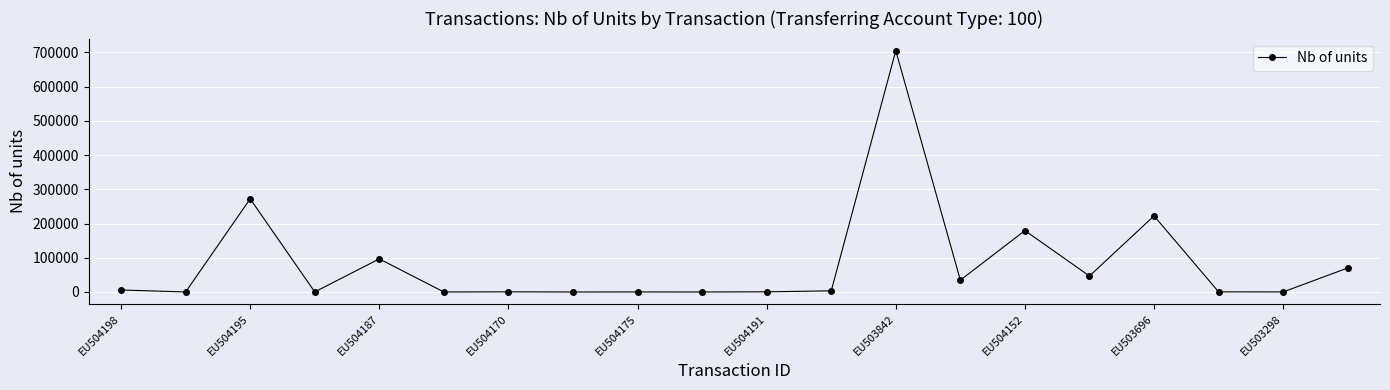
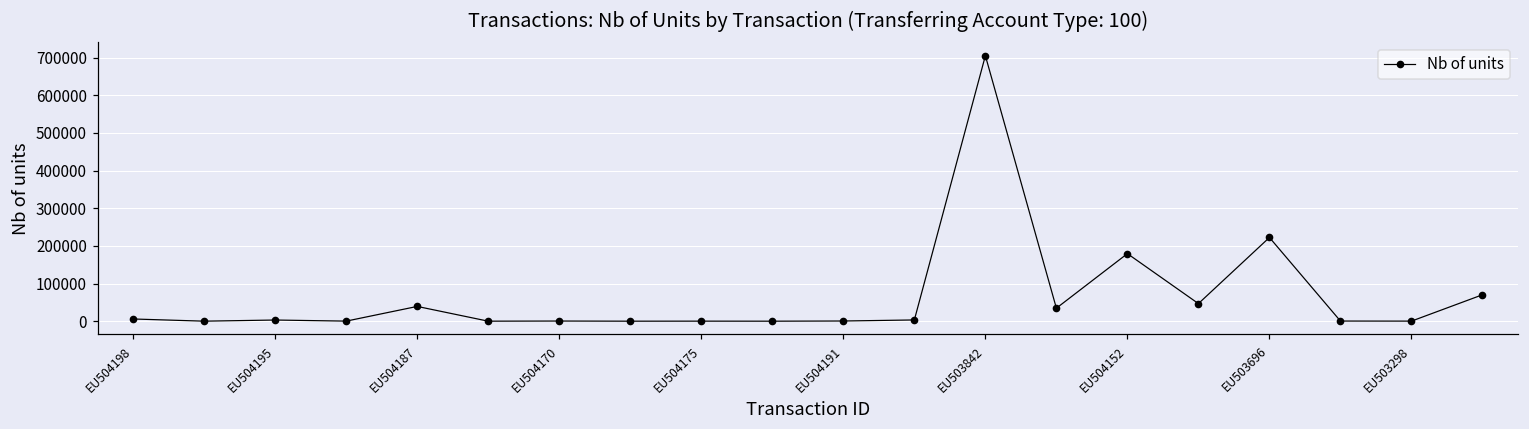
EU504195: 270000 -> 0
EU504187: 100000 -> 40000
